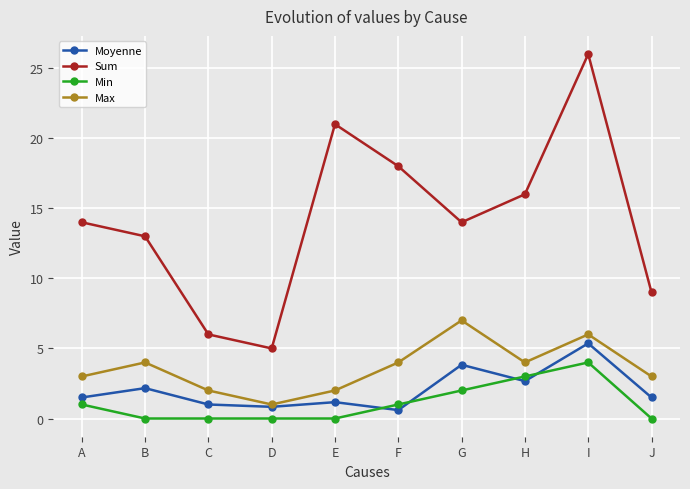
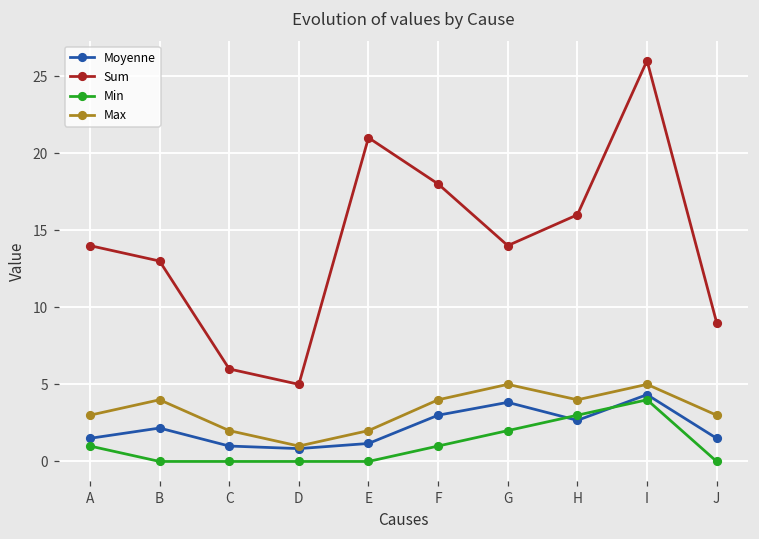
Moyenne, F: 0.6 -> 3.0
Max, G: 7 -> 5
Moyenne, I: 5.4 -> 4.3
Max, I: 6 -> 5
